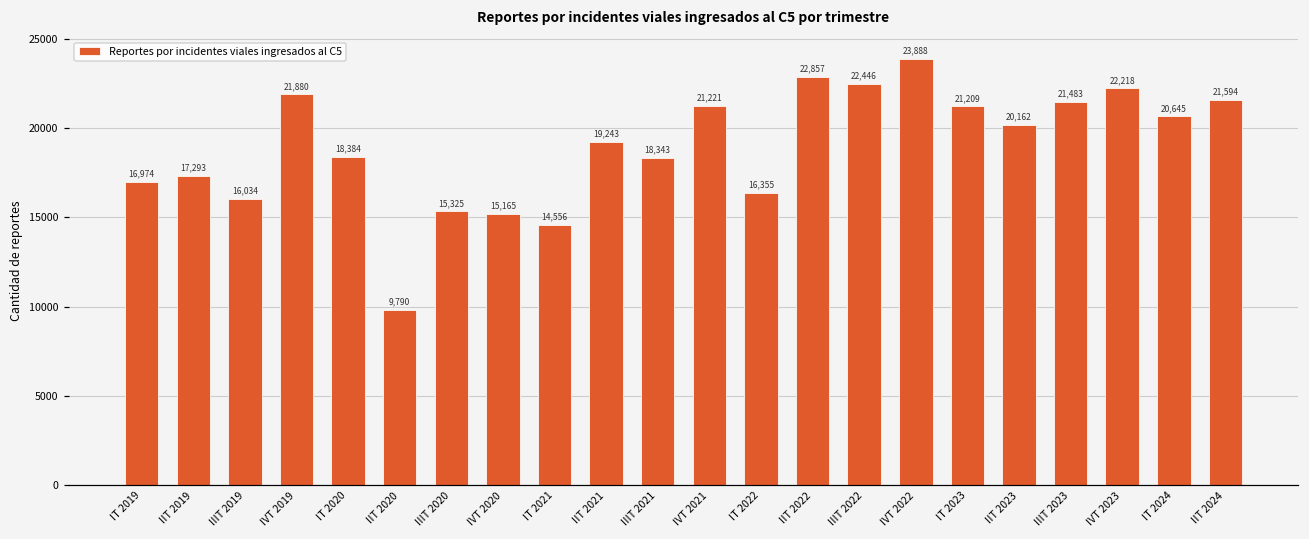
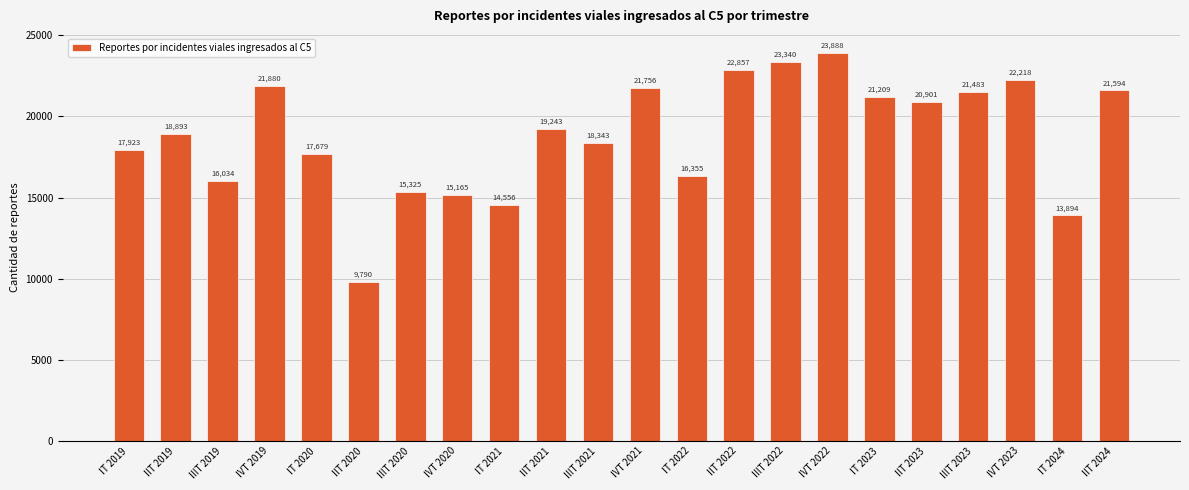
IT 2019: 16,974 -> 17,923
IIT 2019: 17,293 -> 18,893
IT 2020: 18,384 -> 17,679
IVT 2021: 21,221 -> 21,756
IIIT 2022: 22,446 -> 23,340
IIT 2023: 20,162 -> 20,901
IT 2024: 20,645 -> 13,894
